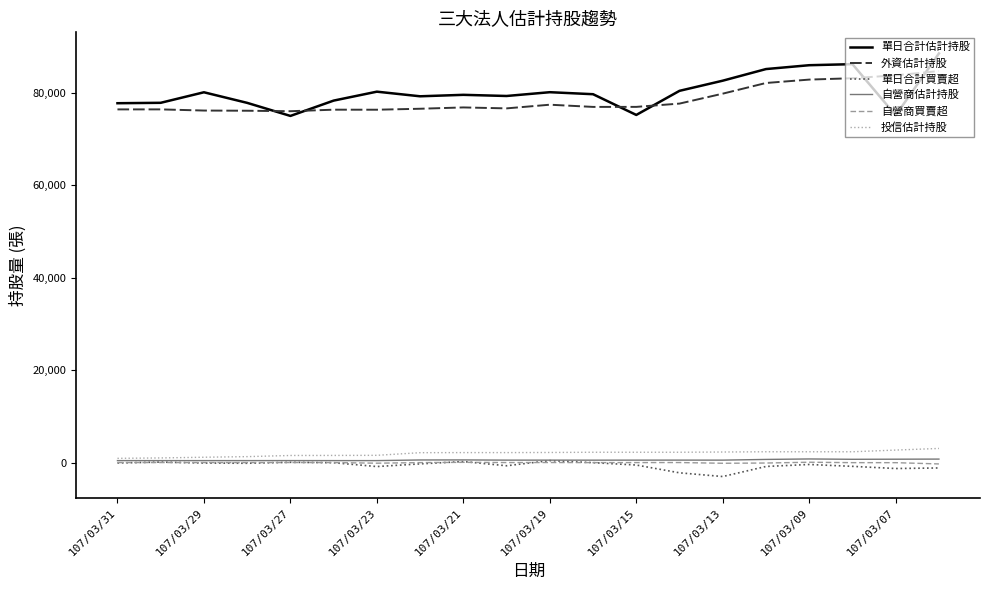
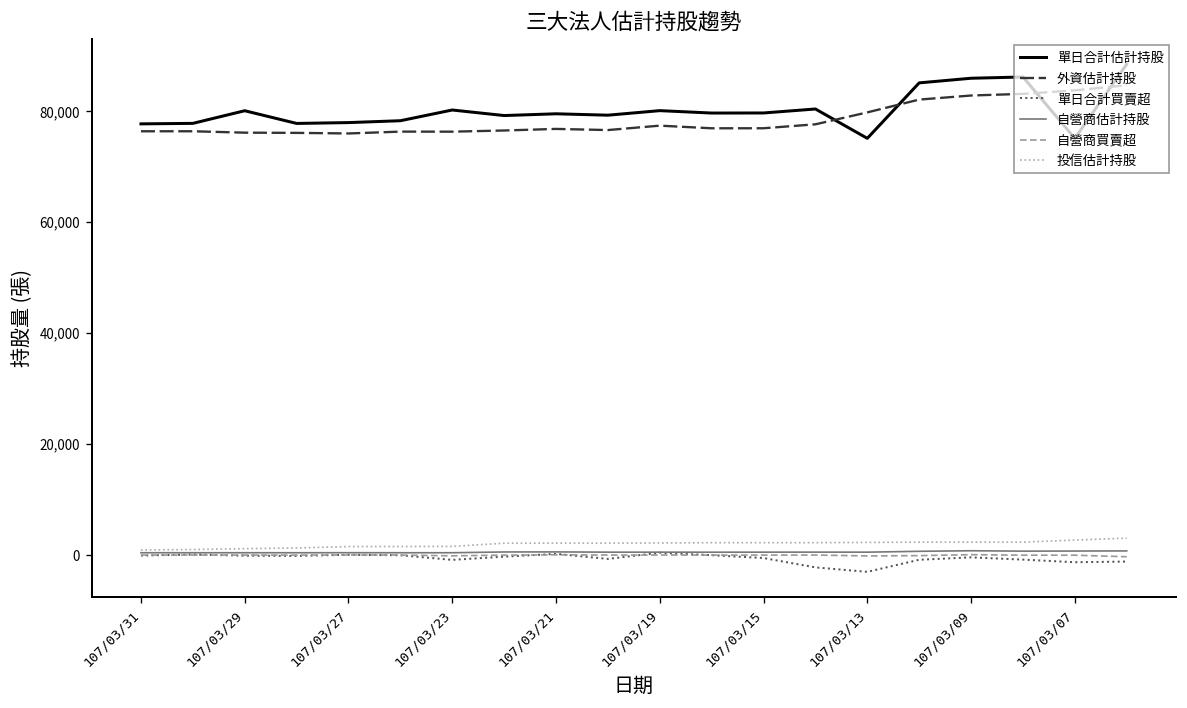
單日合計估計持股, 107/03/27: 75,000 -> 78,000
單日合計估計持股, 107/03/15: 75,000 -> 80,000
單日合計估計持股, 107/03/13: 83,000 -> 75,000
